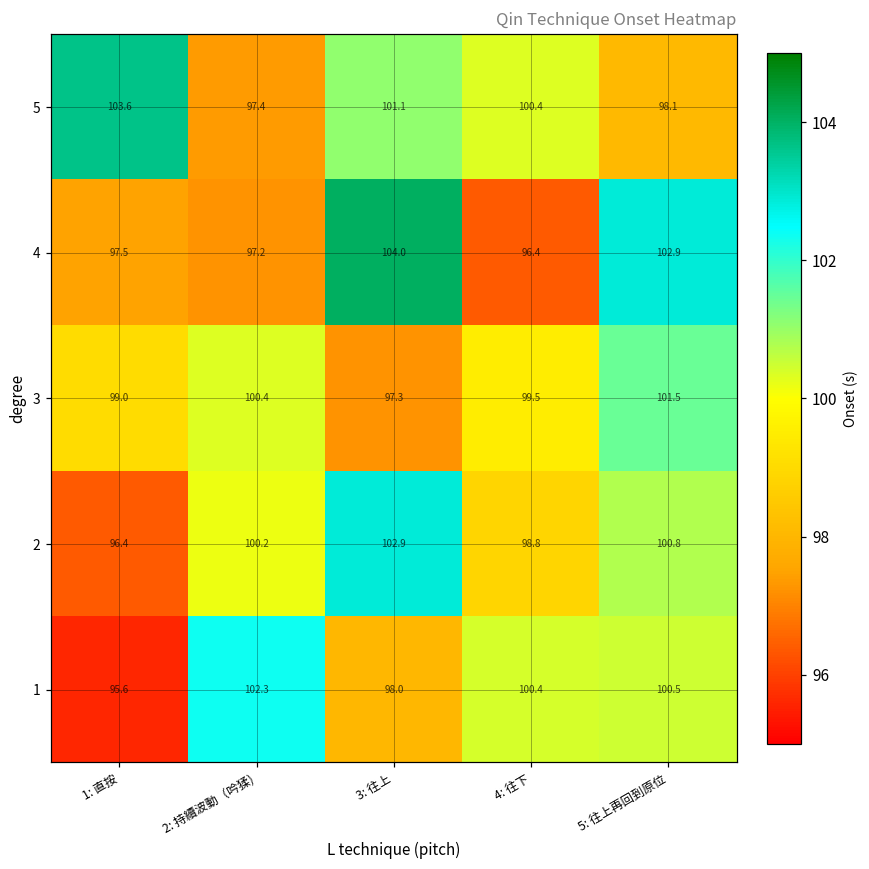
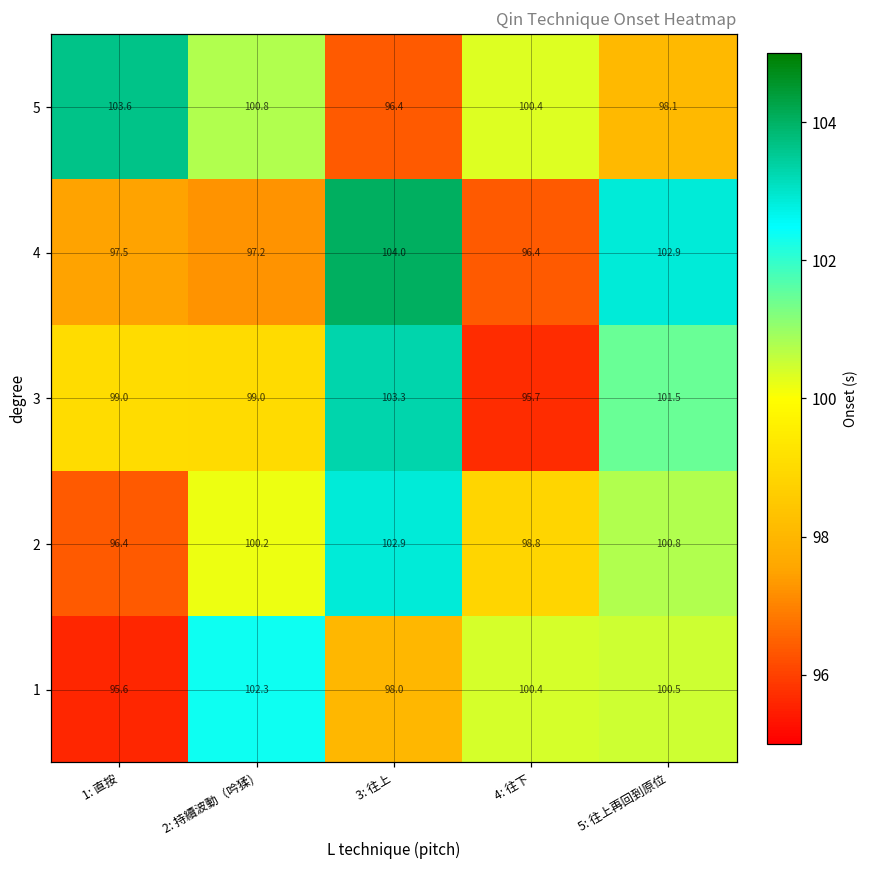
5, 2: 持續波動（吟猱): 97.4 -> 100.8
5, 3: 往上: 101.1 -> 96.4
3, 2: 持續波動（吟猱): 100.4 -> 99.0
3, 3: 往上: 97.3 -> 103.3
3, 4: 往下: 99.5 -> 95.7
